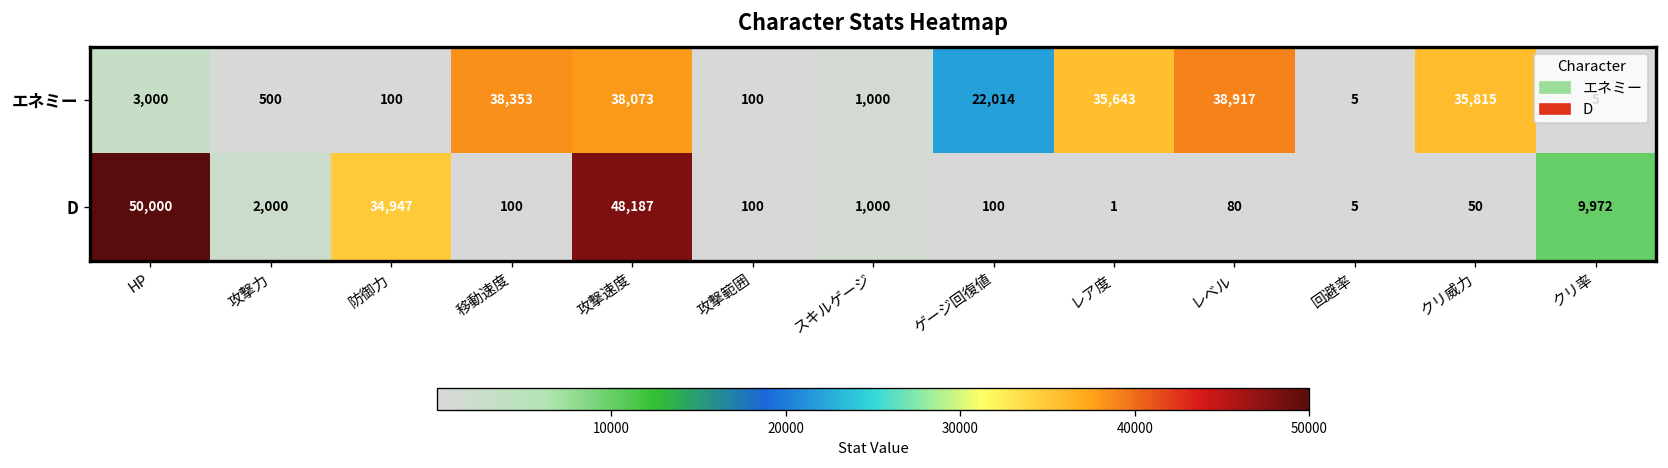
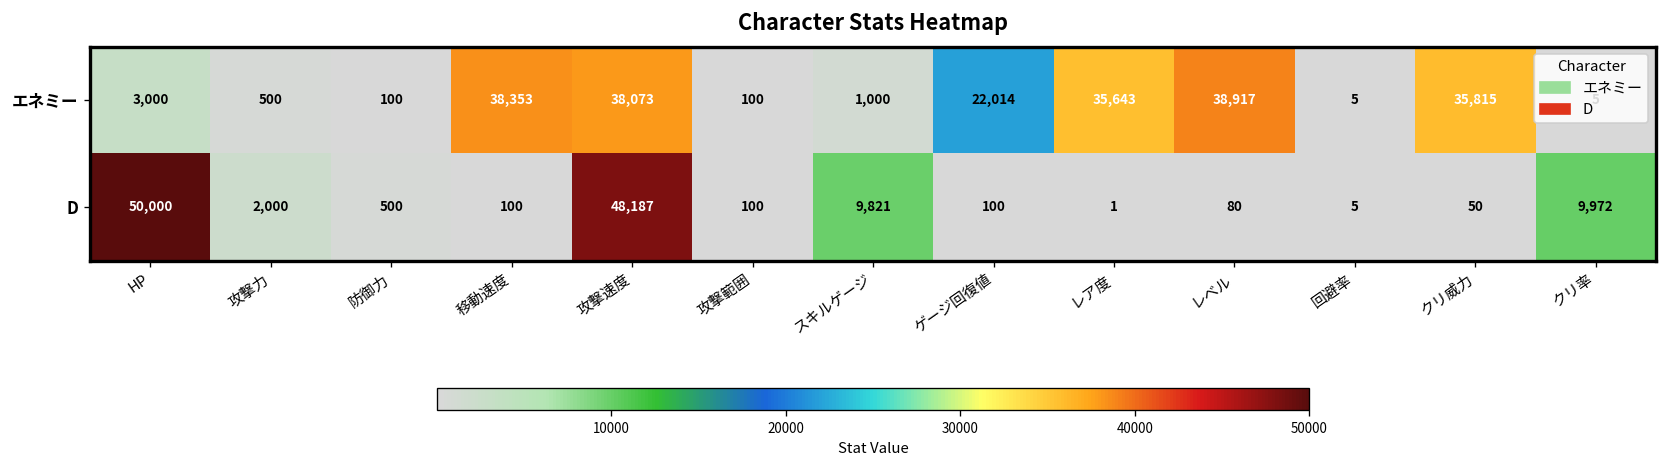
D, 防御力: 34,947 -> 500
D, スキルゲージ: 1,000 -> 9,821
